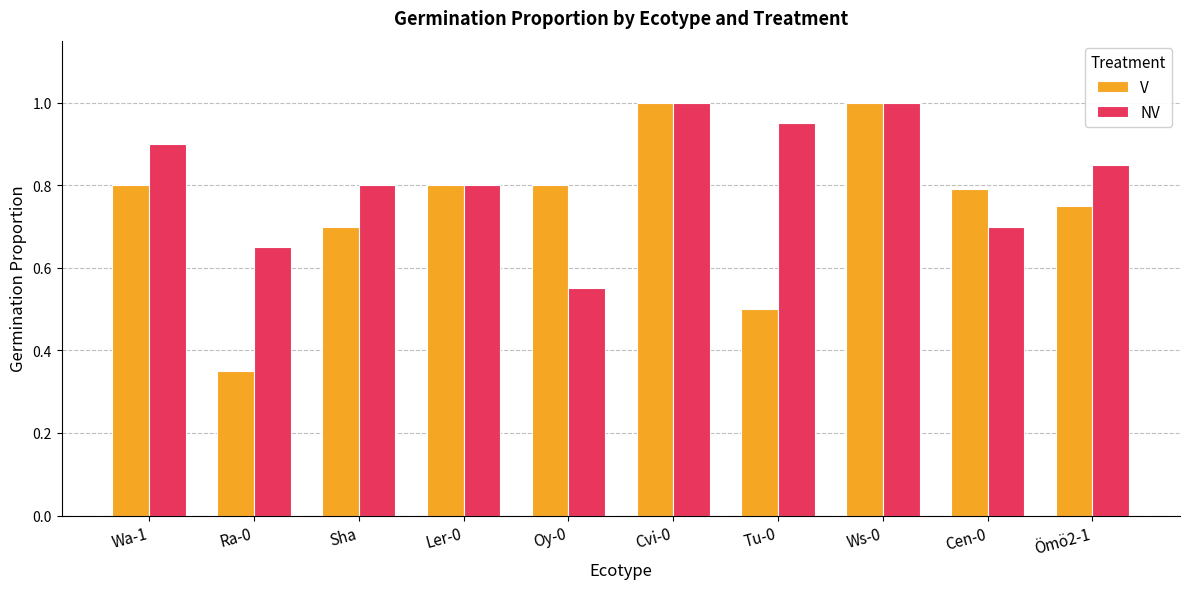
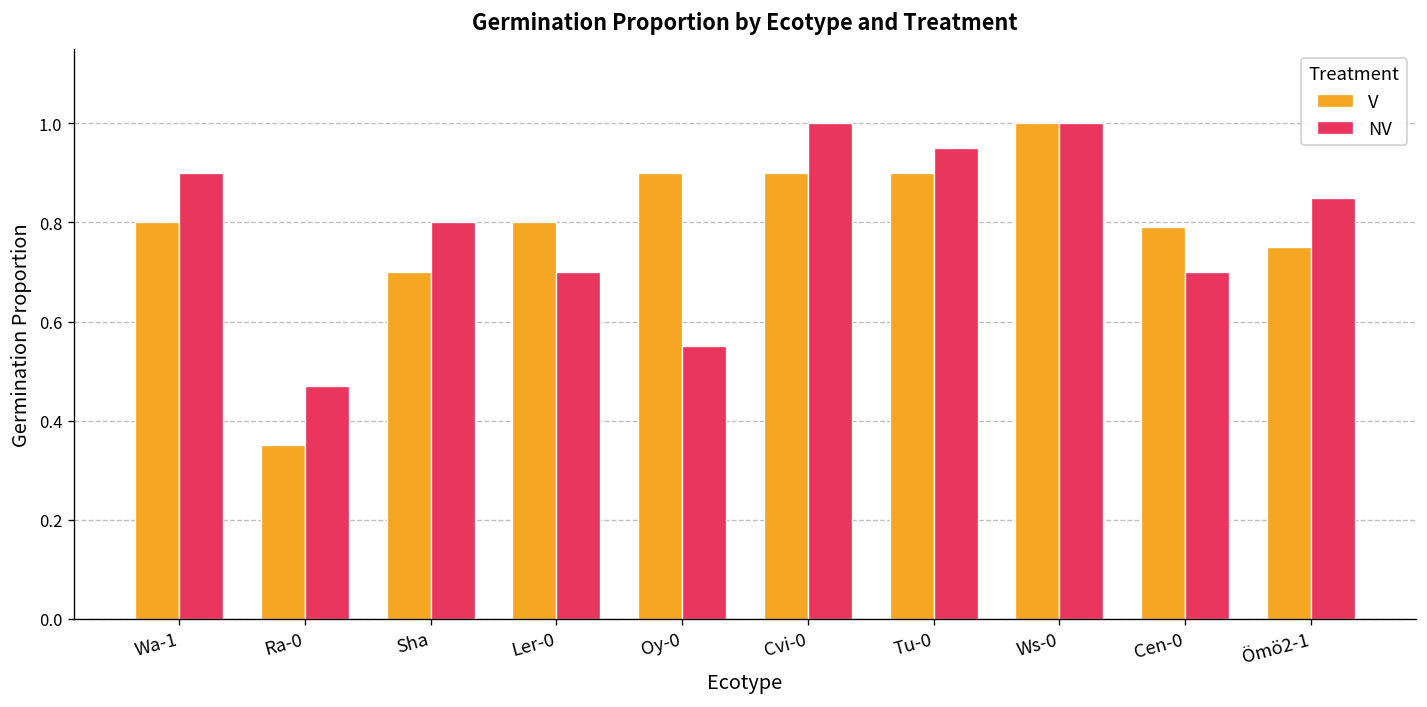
NV, Ra-0: 0.65 -> 0.47
NV, Ler-0: 0.8 -> 0.7
V, Oy-0: 0.8 -> 0.9
V, Cvi-0: 1.0 -> 0.9
V, Tu-0: 0.5 -> 0.9
